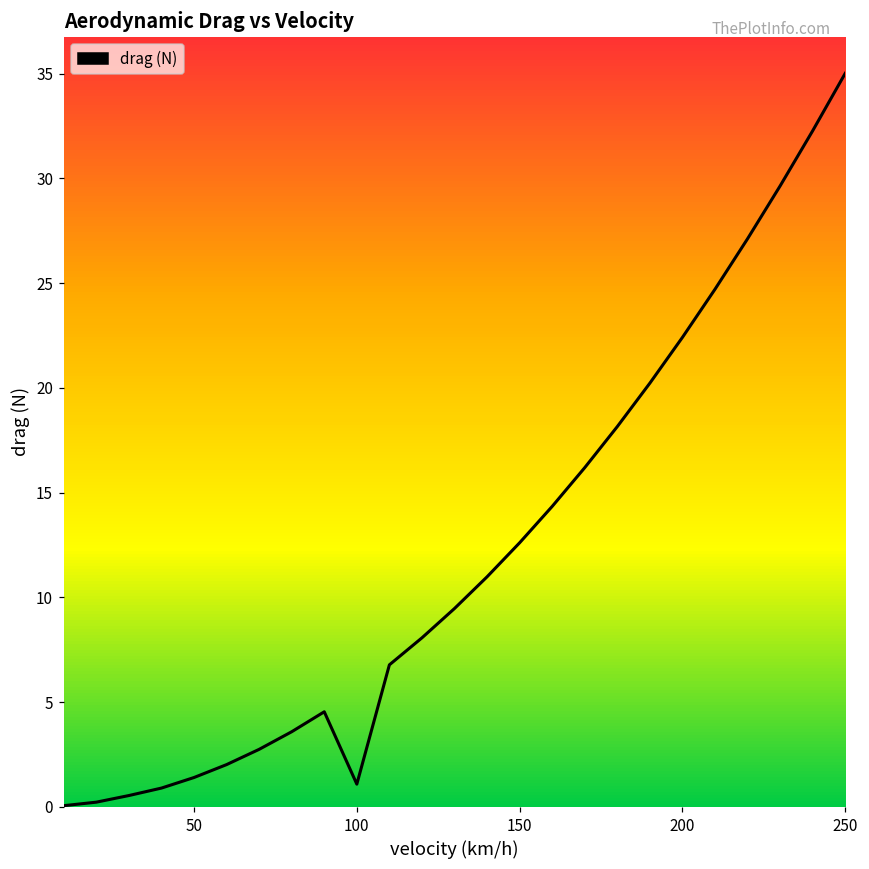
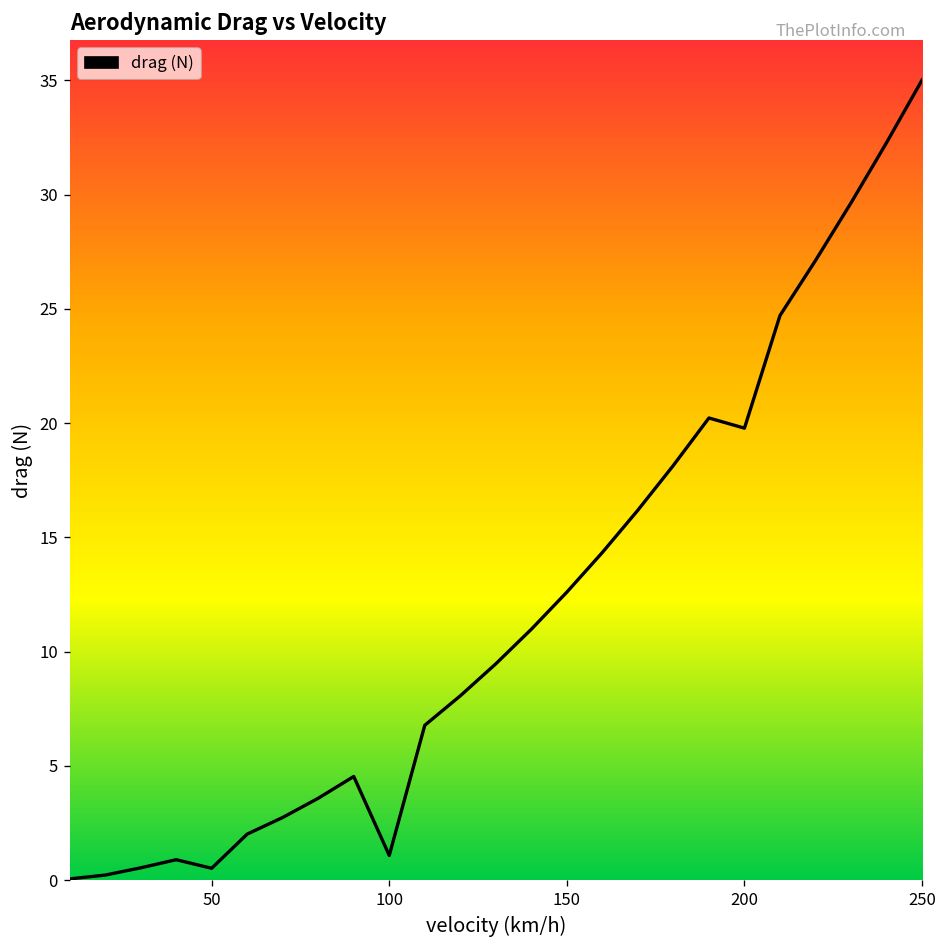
50: 1.4 -> 0.5
200: 22.4 -> 19.8
